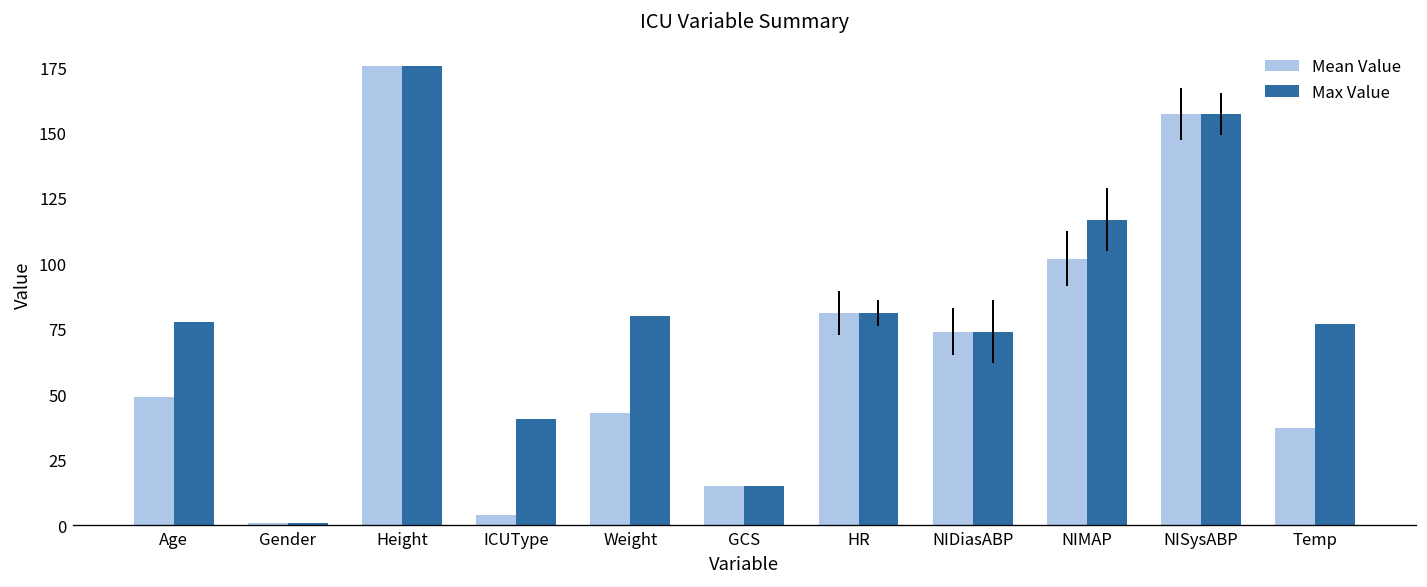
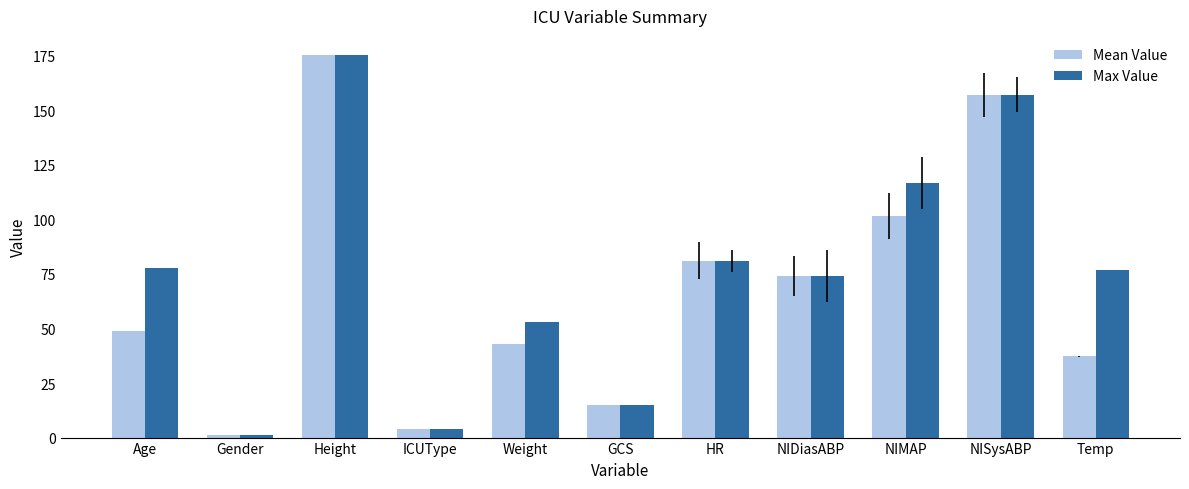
Max Value, ICUType: 41 -> 4
Max Value, Weight: 80 -> 53
